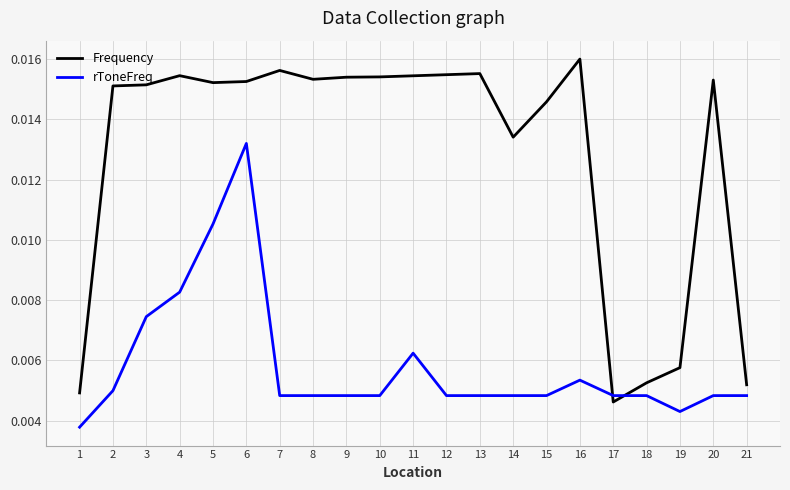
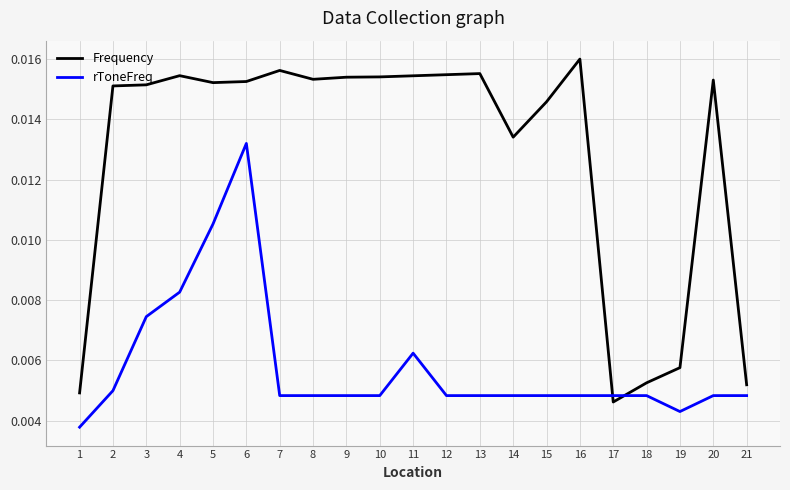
rToneFreq, 16: 0.0053 -> 0.0048
